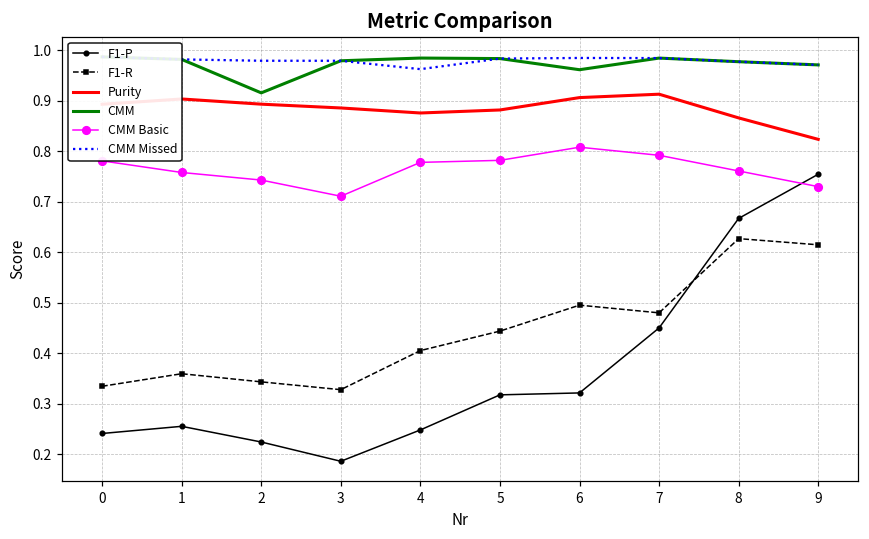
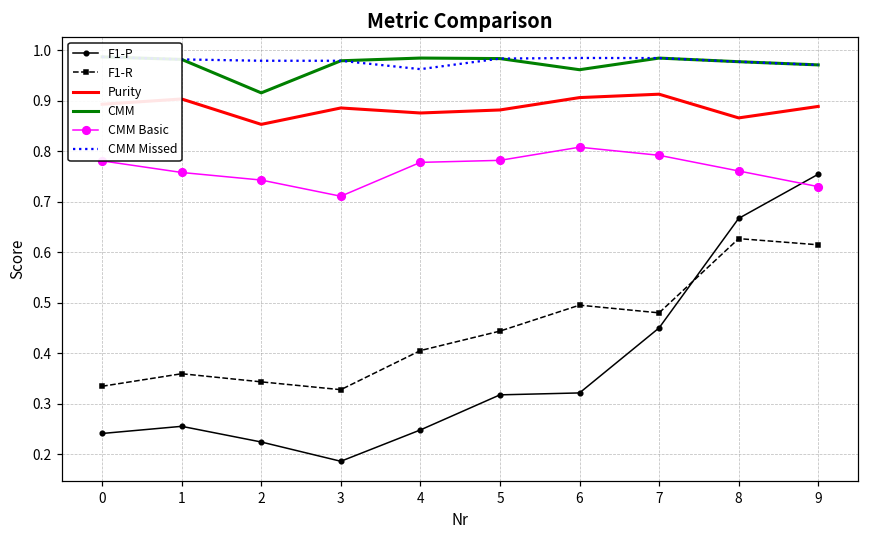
Purity, 2: 0.89 -> 0.85
Purity, 9: 0.82 -> 0.89
